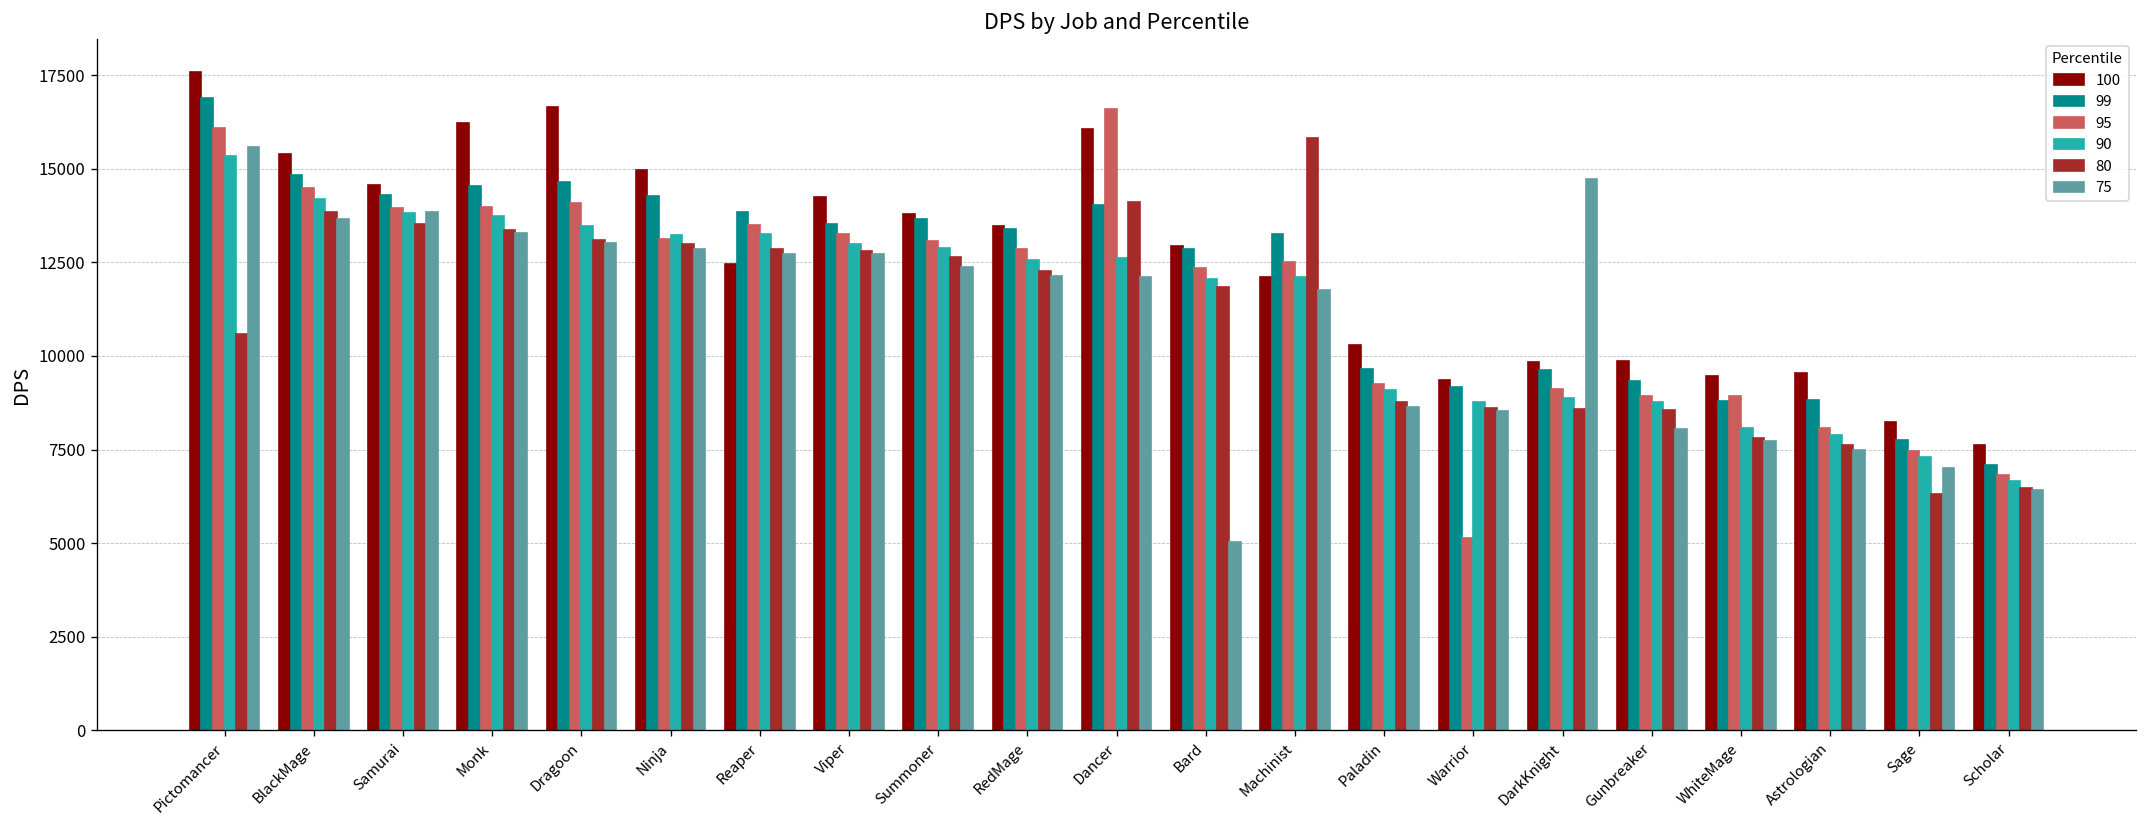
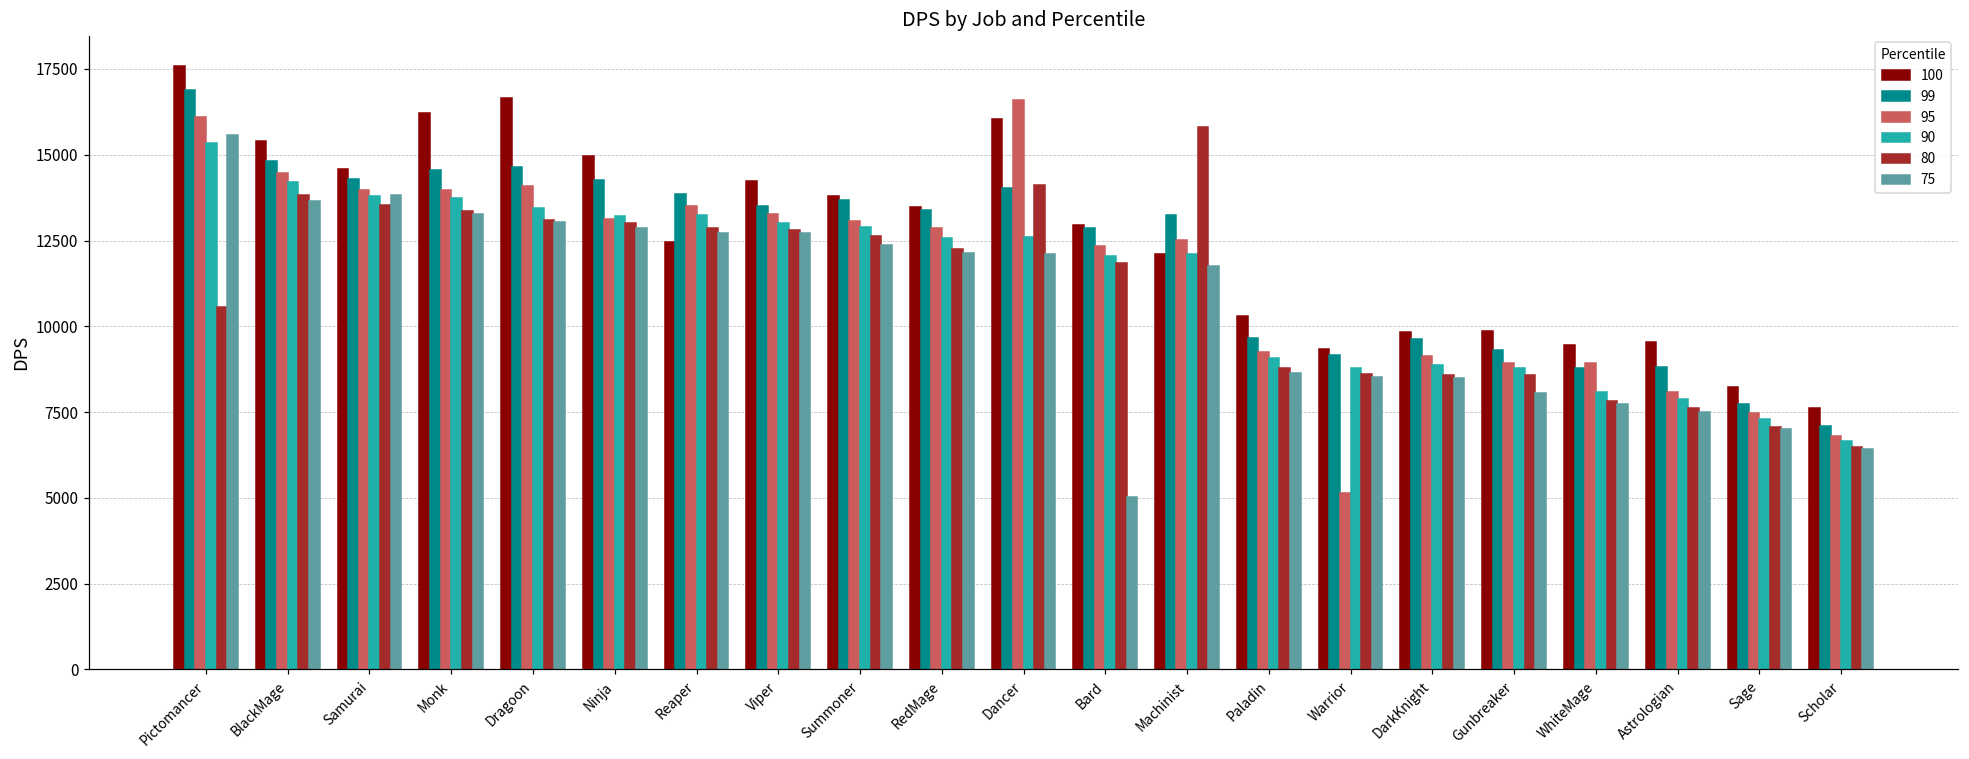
75, DarkKnight: 14700 -> 8500
80, Sage: 6300 -> 7100
